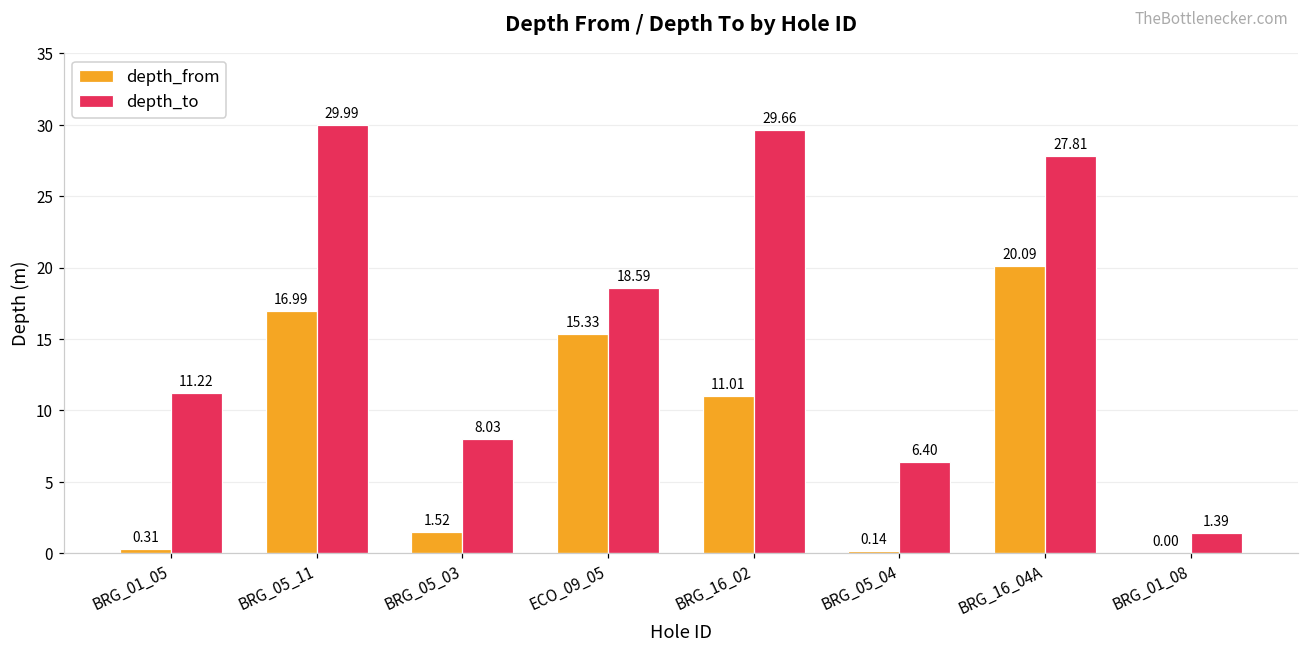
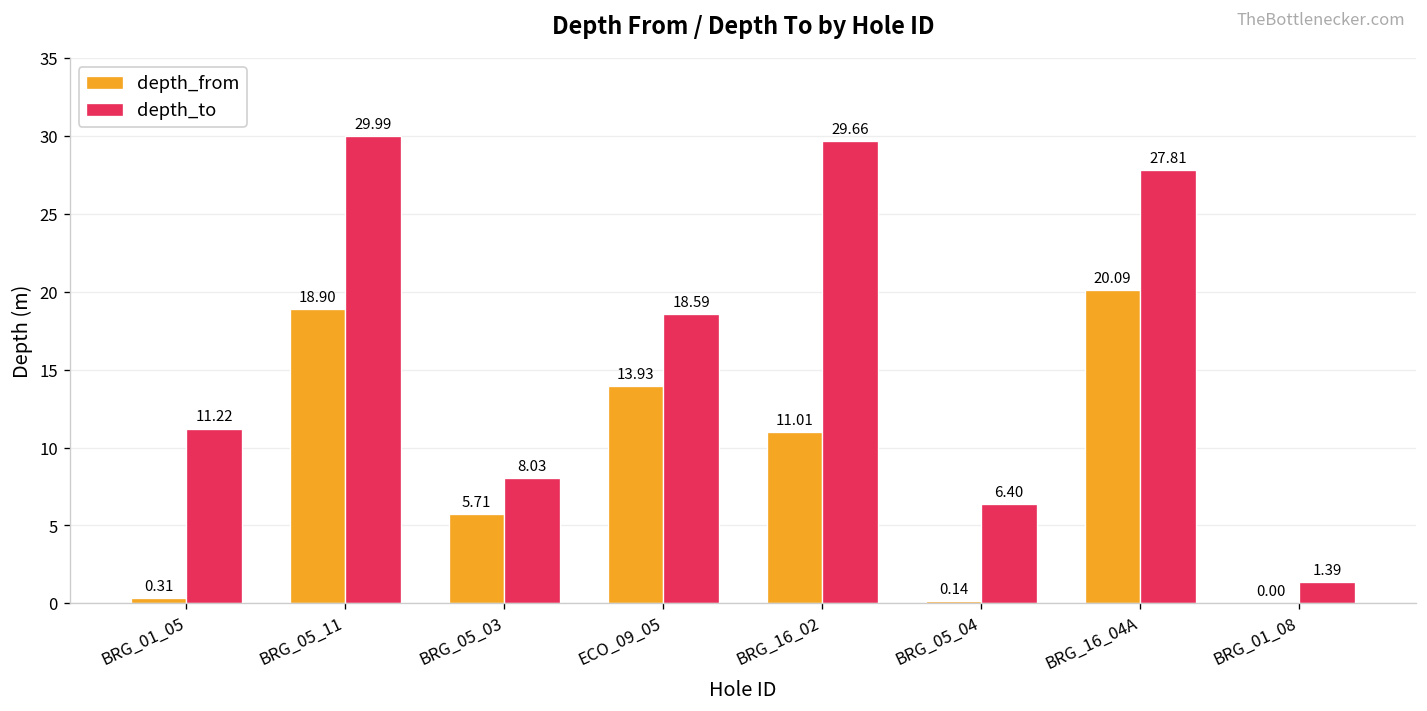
depth_from, BRG_05_11: 16.99 -> 18.90
depth_from, BRG_05_03: 1.52 -> 5.71
depth_from, ECO_09_05: 15.33 -> 13.93
